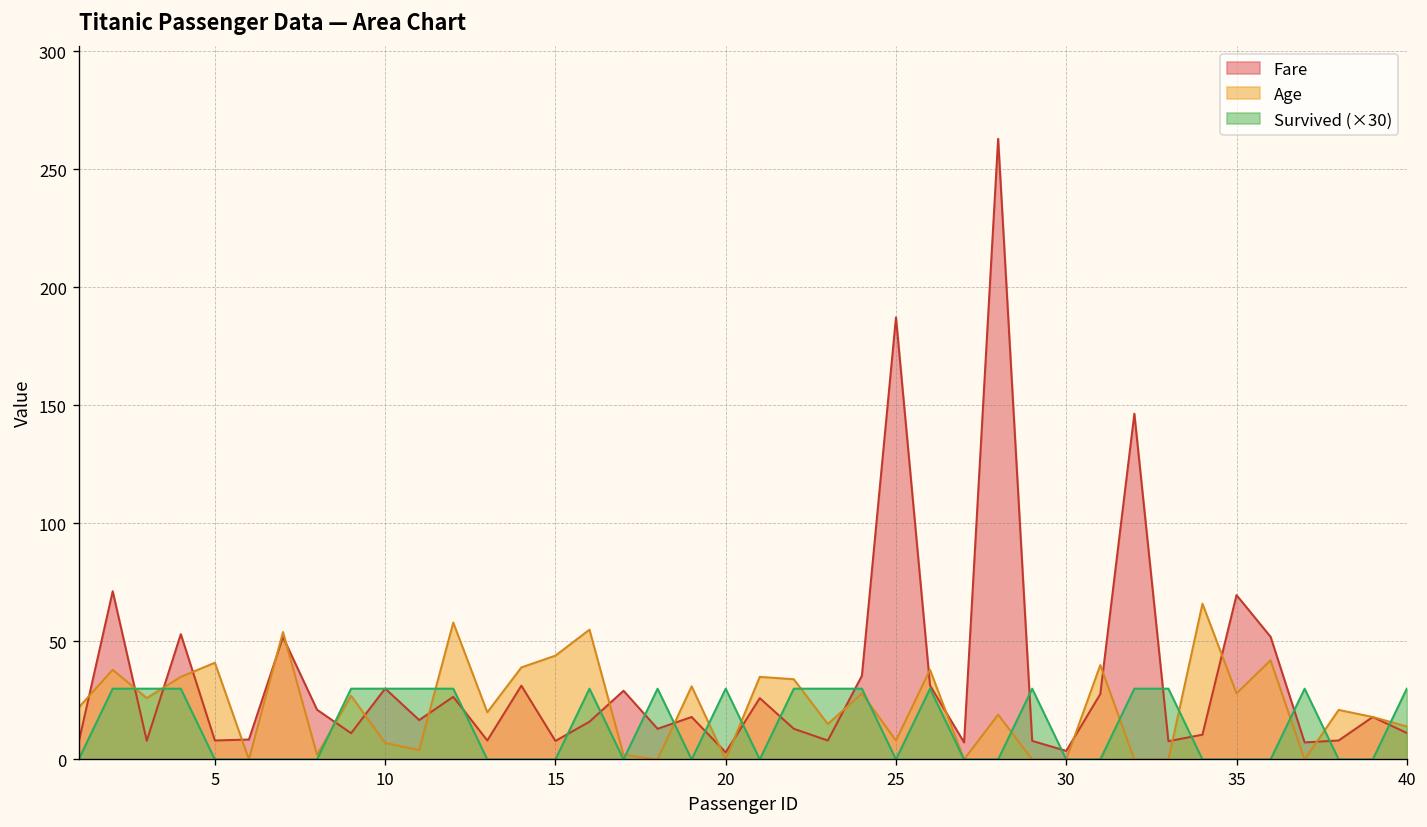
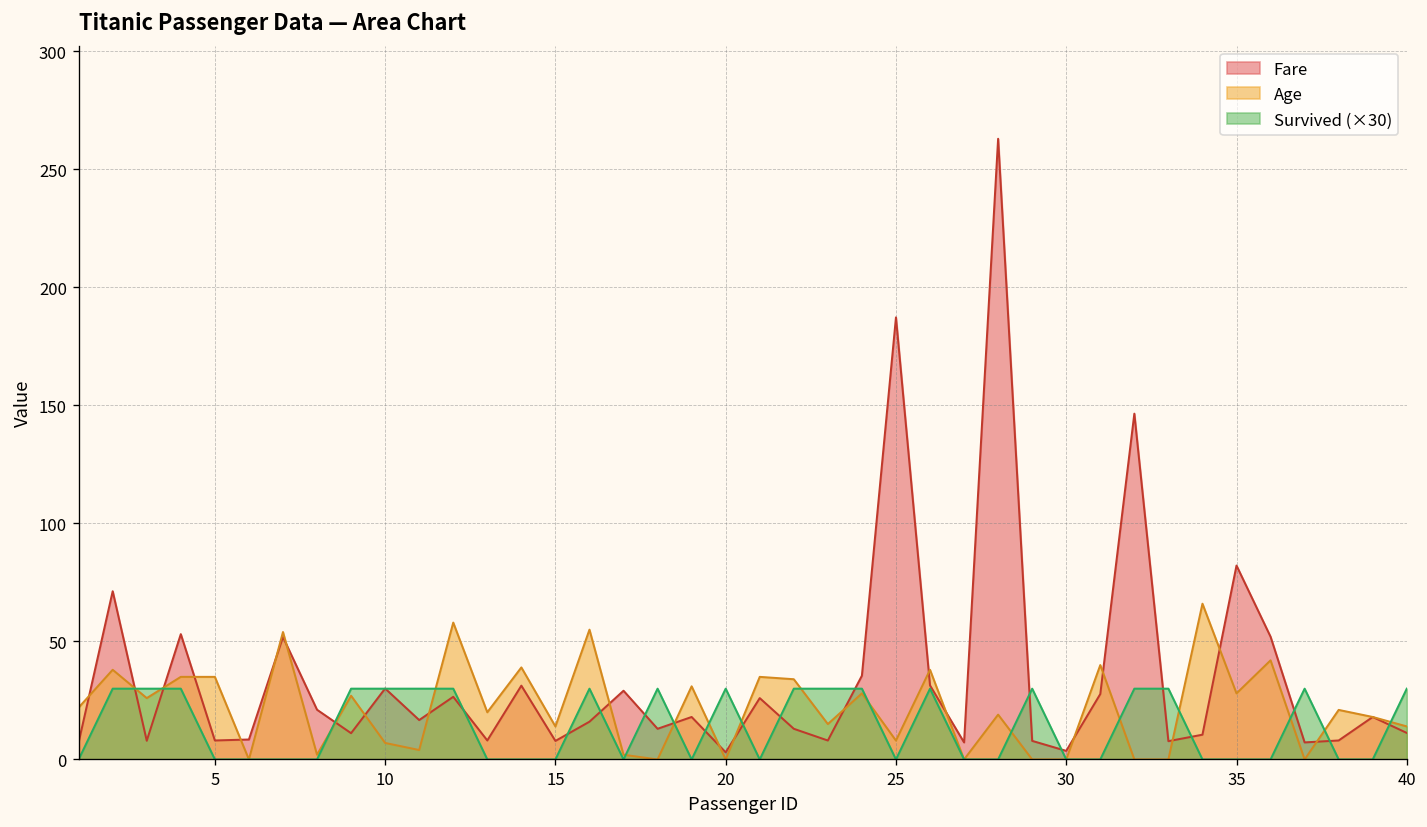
Age, 5: 41 -> 35
Age, 15: 44 -> 14
Fare, 35: 70 -> 82
